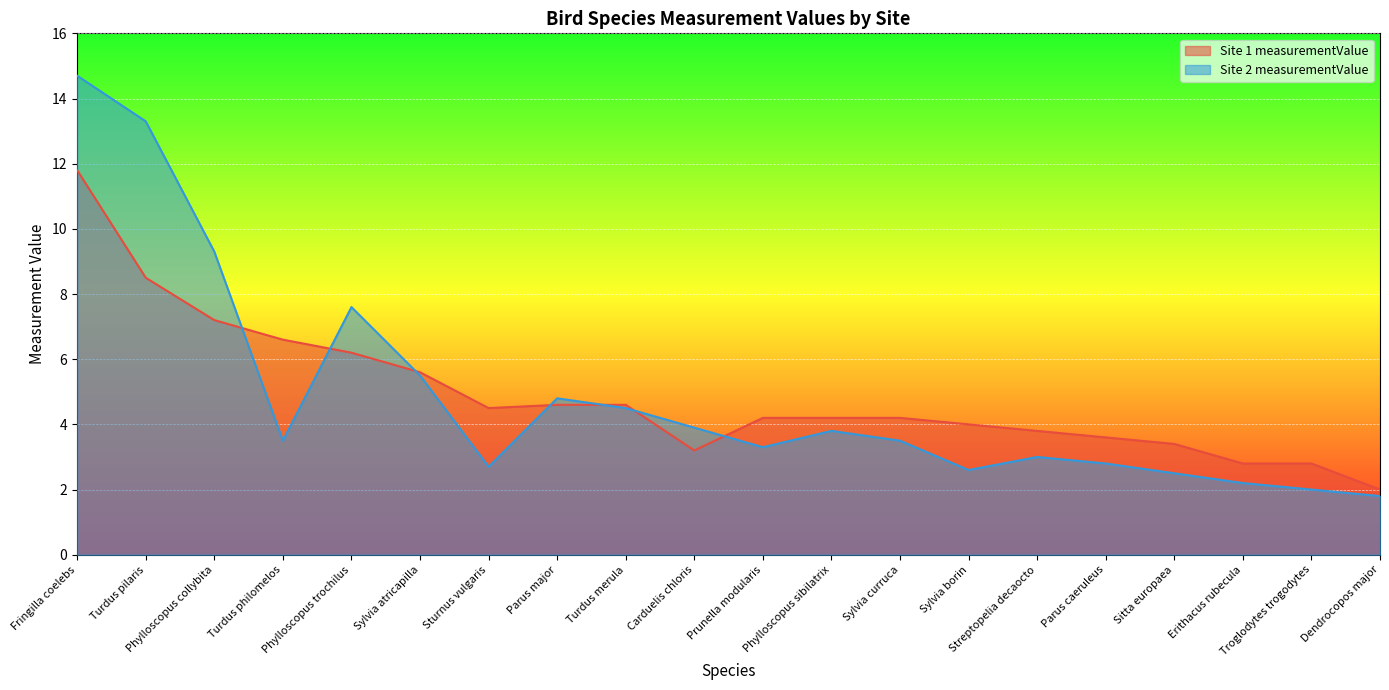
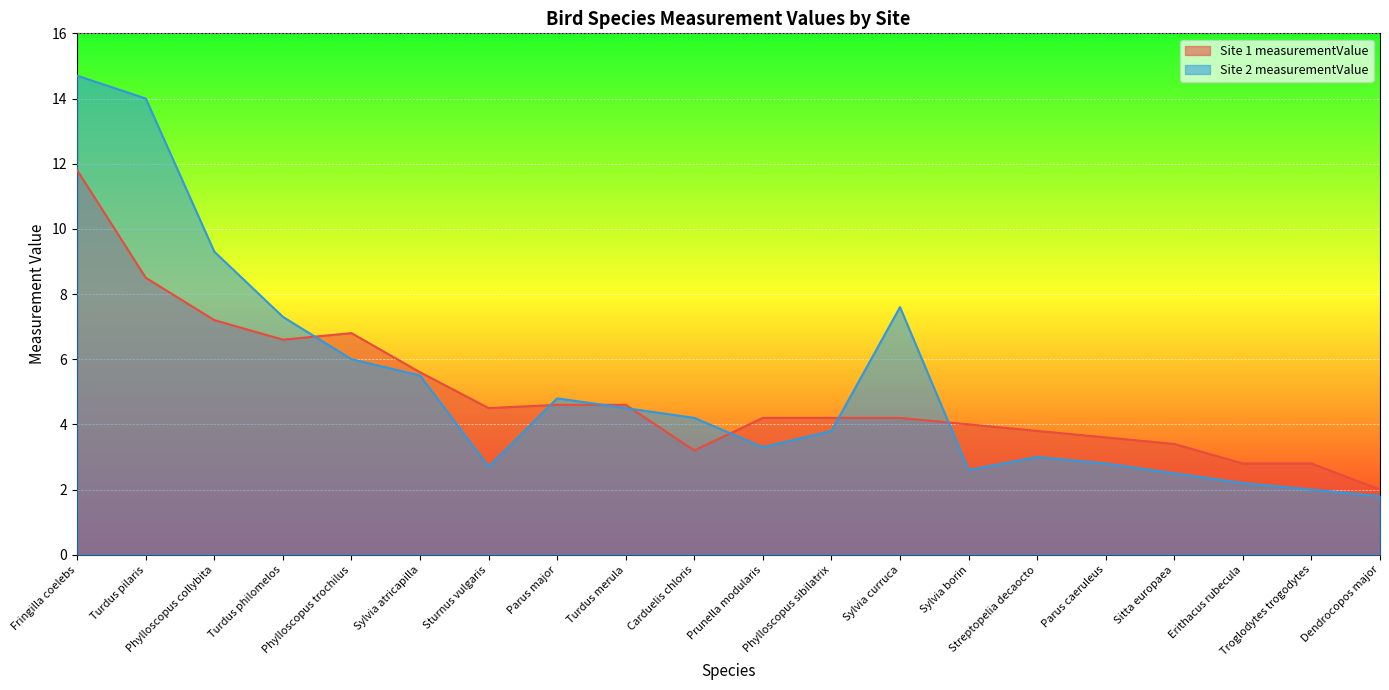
Site 2 measurementValue, Turdus pilaris: 13.3 -> 14.0
Site 2 measurementValue, Turdus philomelos: 3.5 -> 7.3
Site 1 measurementValue, Phylloscopus trochilus: 6.2 -> 6.8
Site 2 measurementValue, Phylloscopus trochilus: 7.6 -> 6.0
Site 2 measurementValue, Carduelis chloris: 3.9 -> 4.2
Site 2 measurementValue, Sylvia curruca: 3.5 -> 7.6
